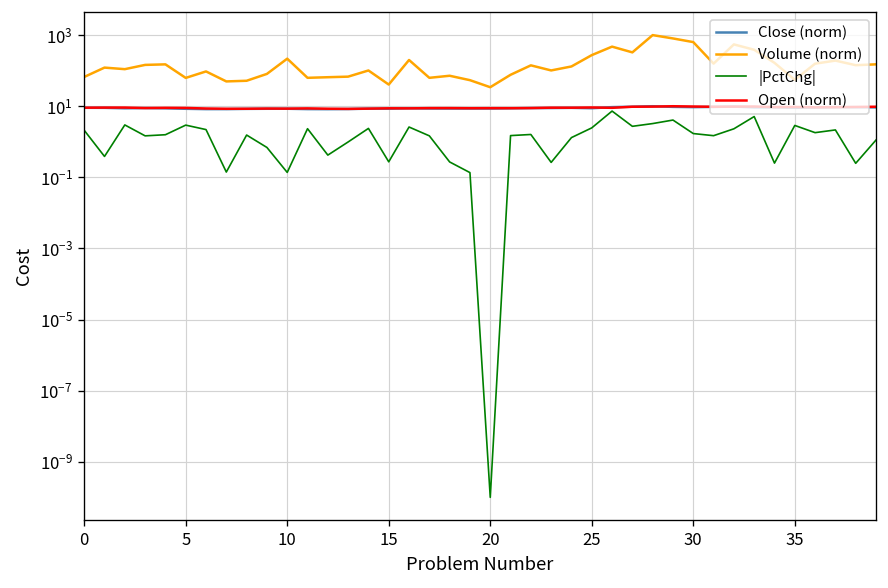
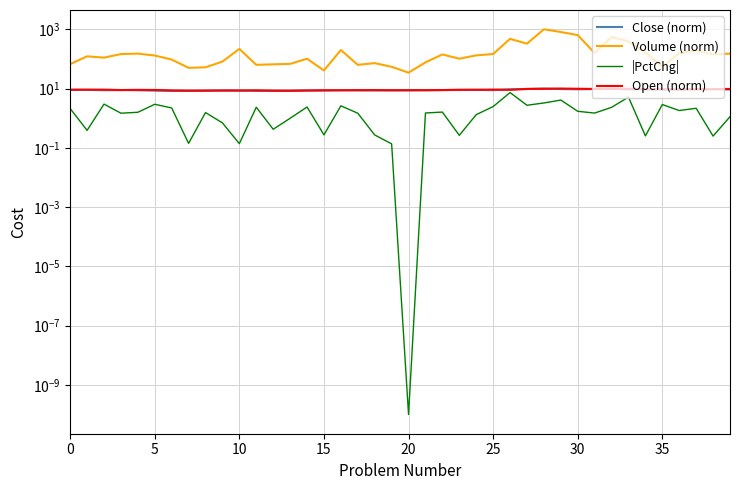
Volume (norm), 5: 60 -> 100
Volume (norm), 25: 300 -> 100
